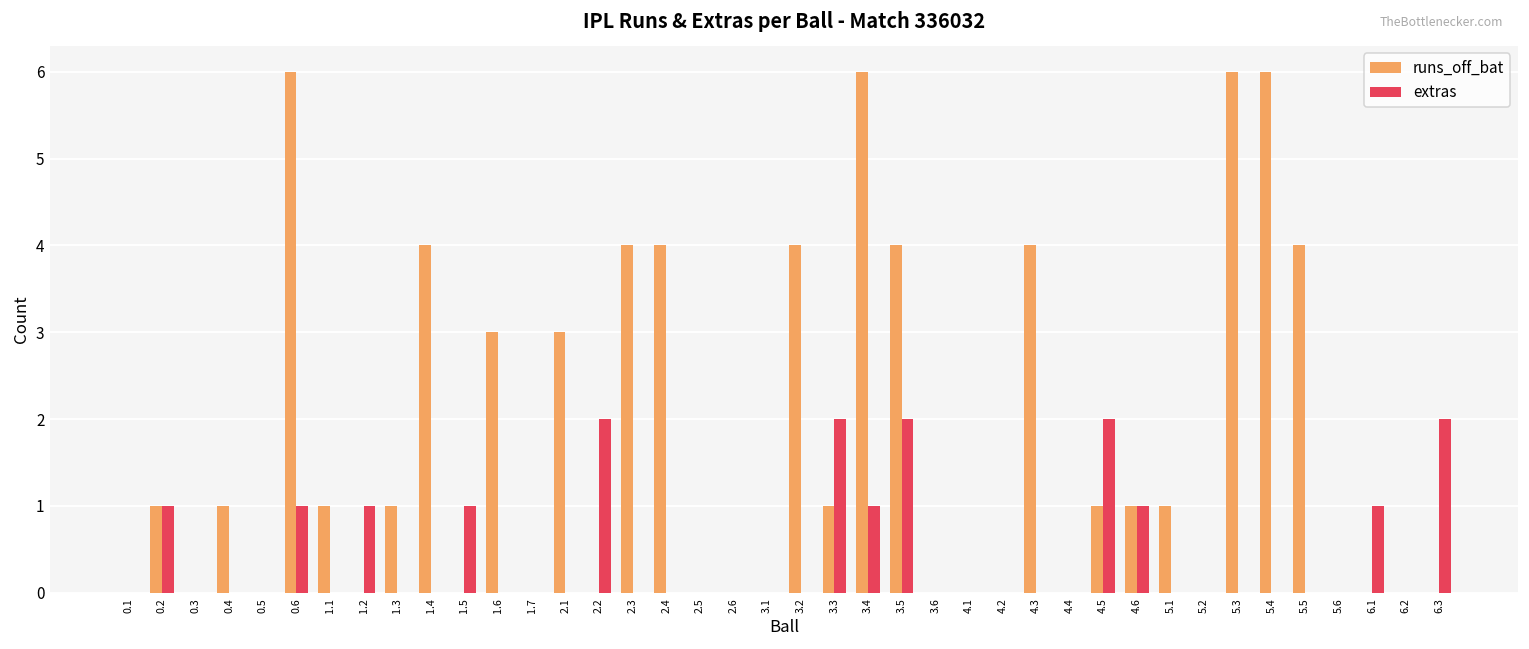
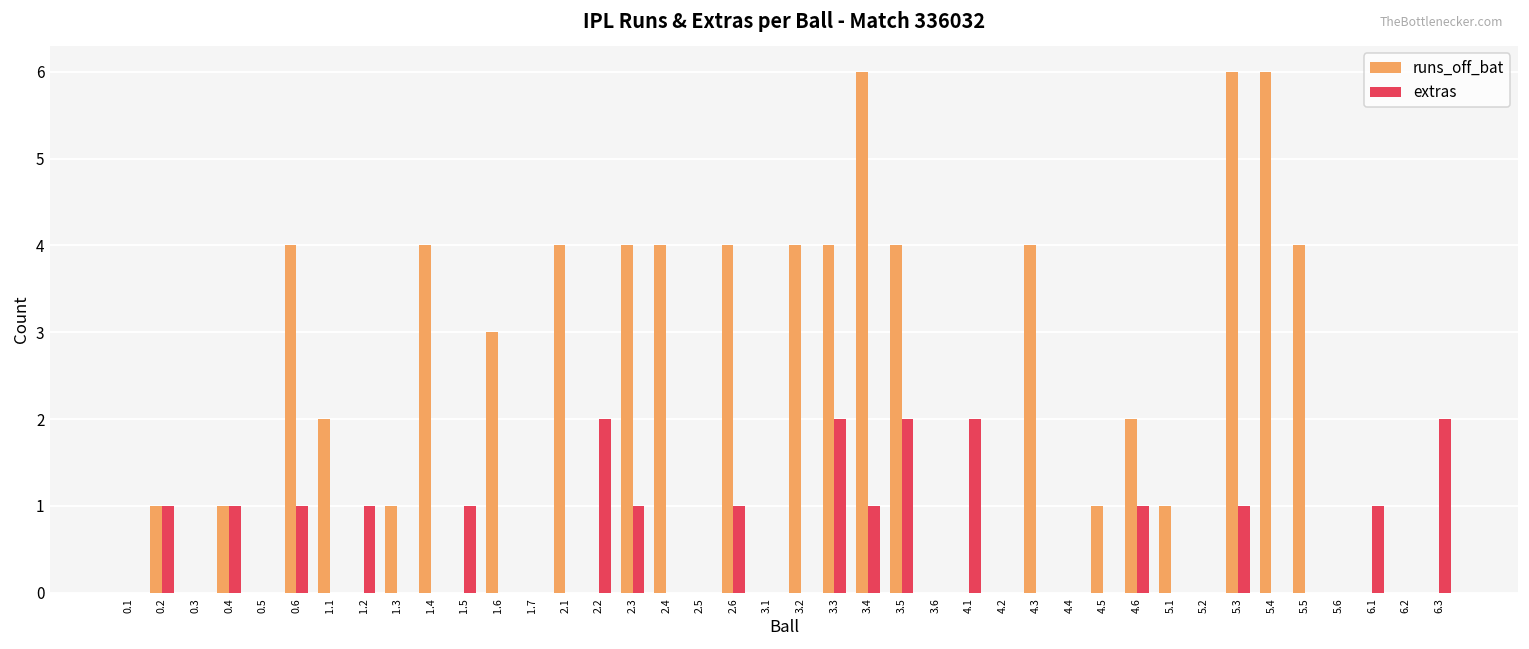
extras, 0.4: 0 -> 1
runs_off_bat, 0.6: 6 -> 4
runs_off_bat, 1.1: 1 -> 2
runs_off_bat, 2.1: 3 -> 4
extras, 2.3: 0 -> 1
runs_off_bat, 2.6: 0 -> 4
extras, 2.6: 0 -> 1
runs_off_bat, 3.3: 1 -> 4
extras, 4.1: 0 -> 2
extras, 4.5: 2 -> 0
runs_off_bat, 4.6: 1 -> 2
extras, 5.3: 0 -> 1
